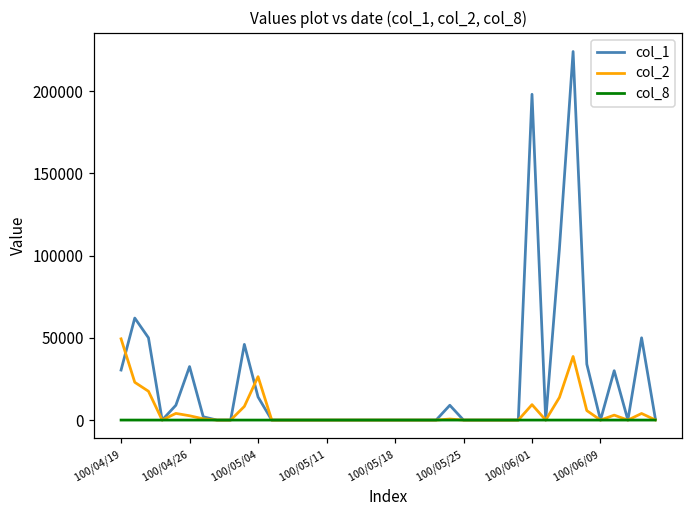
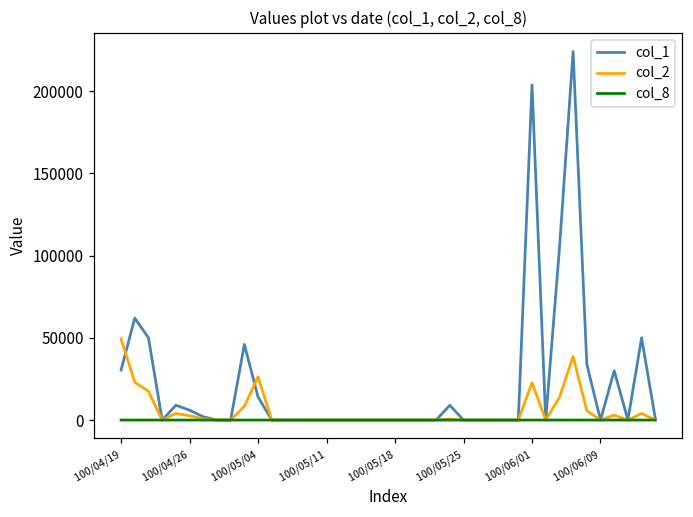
col_1, 100/04/26: 33000 -> 6000
col_1, 100/06/01: 198000 -> 204000
col_2, 100/06/01: 9000 -> 23000
